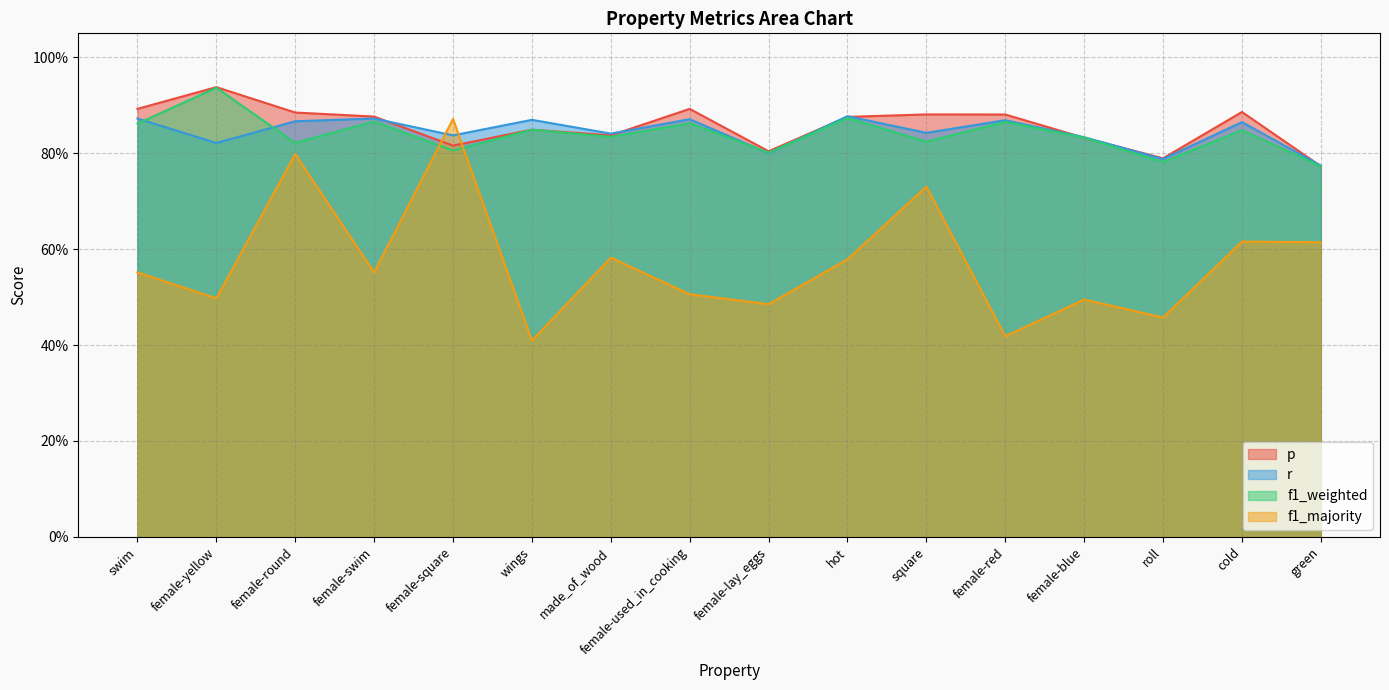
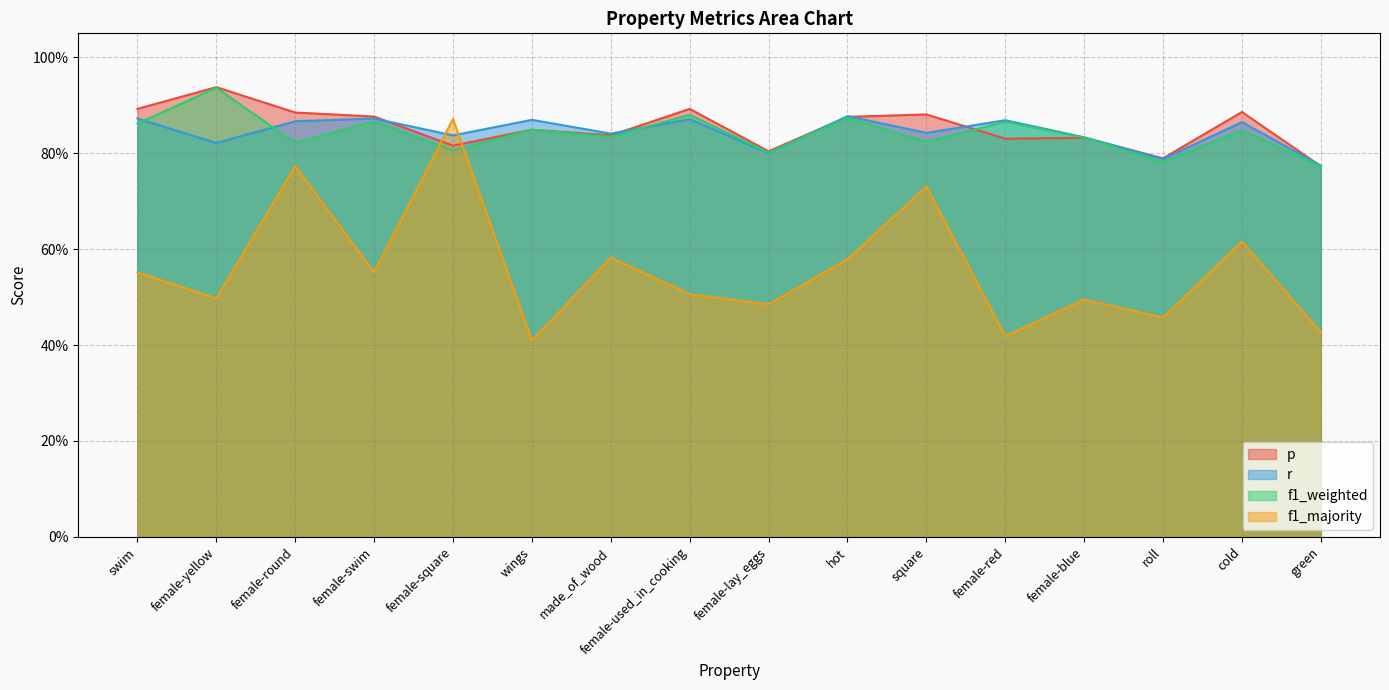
f1_majority, female-round: 80% -> 77%
f1_weighted, female-used_in_cooking: 86% -> 88%
p, female-red: 88% -> 83%
f1_majority, green: 61% -> 43%
